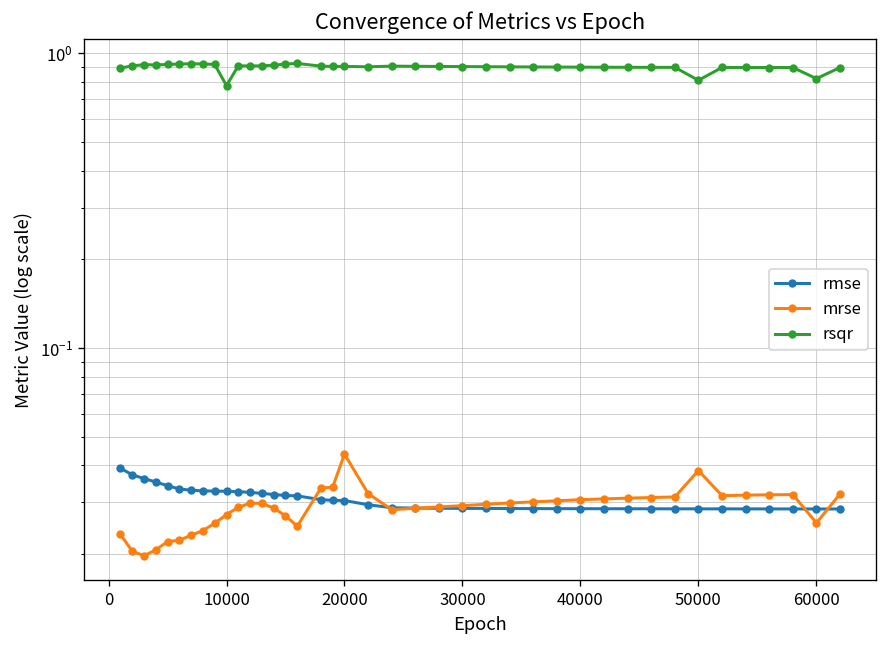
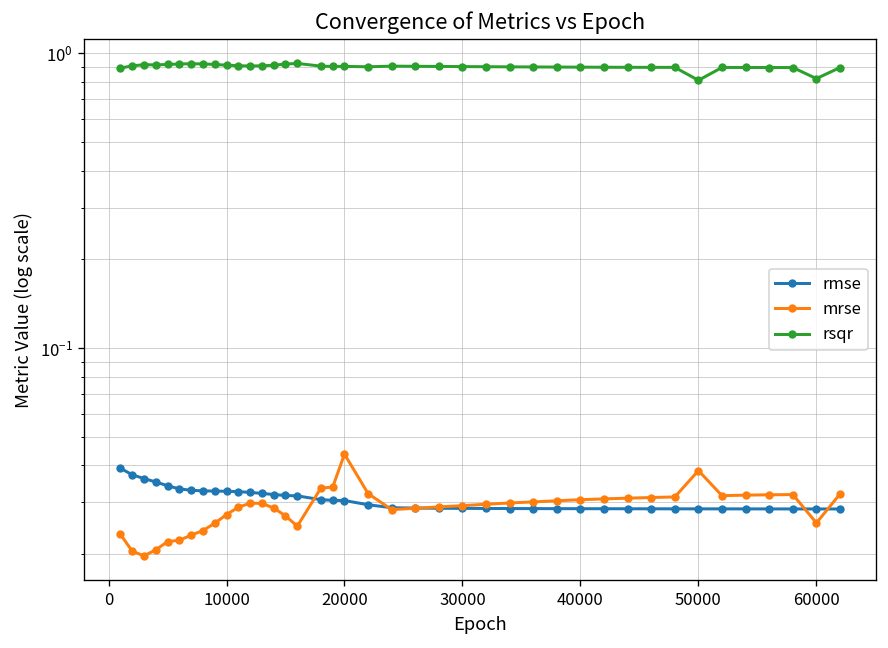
rsqr, 10000: 0.78 -> 0.91
